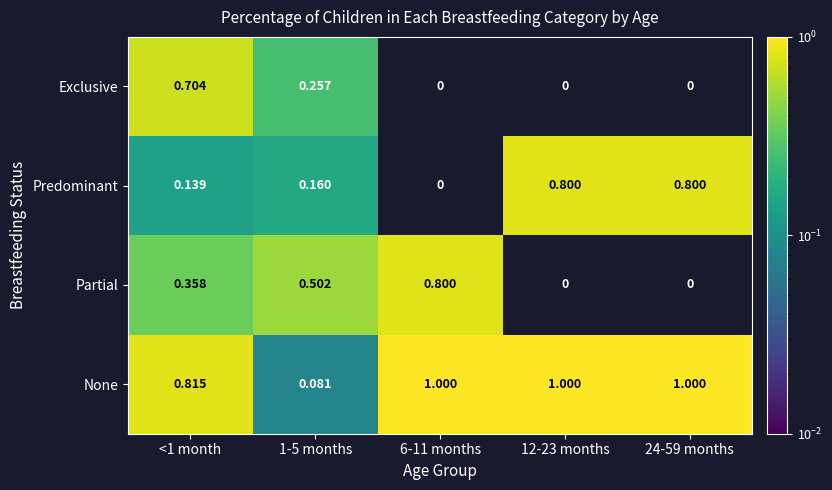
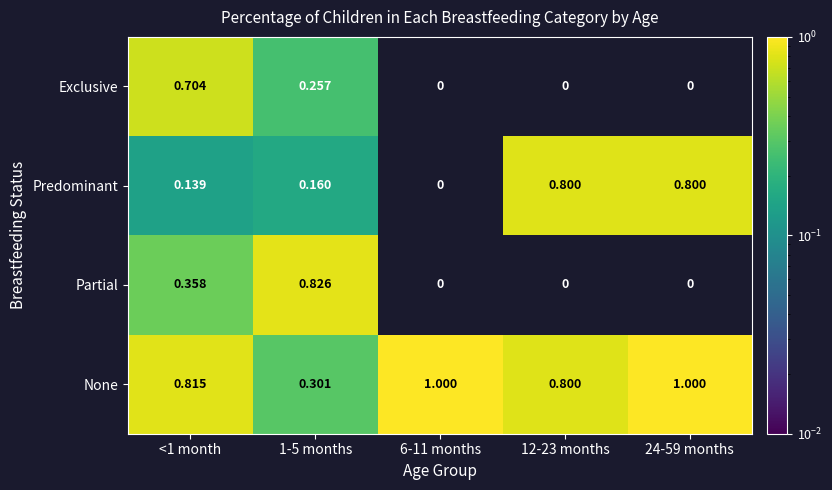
Partial, 1-5 months: 0.502 -> 0.826
Partial, 6-11 months: 0.800 -> 0
None, 1-5 months: 0.081 -> 0.301
None, 12-23 months: 1.000 -> 0.800
